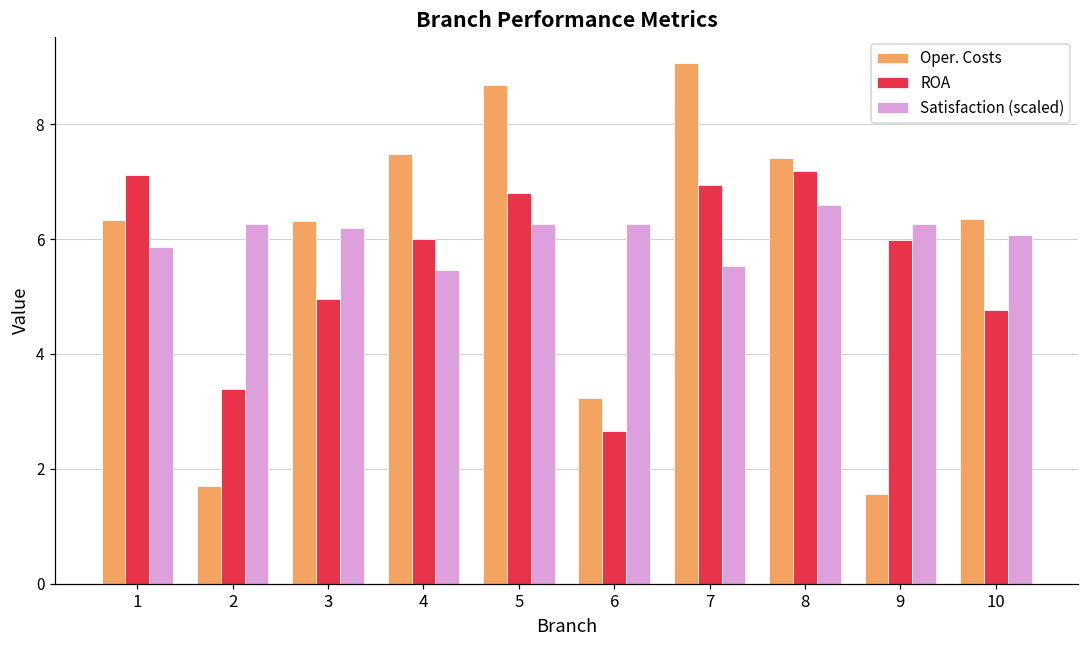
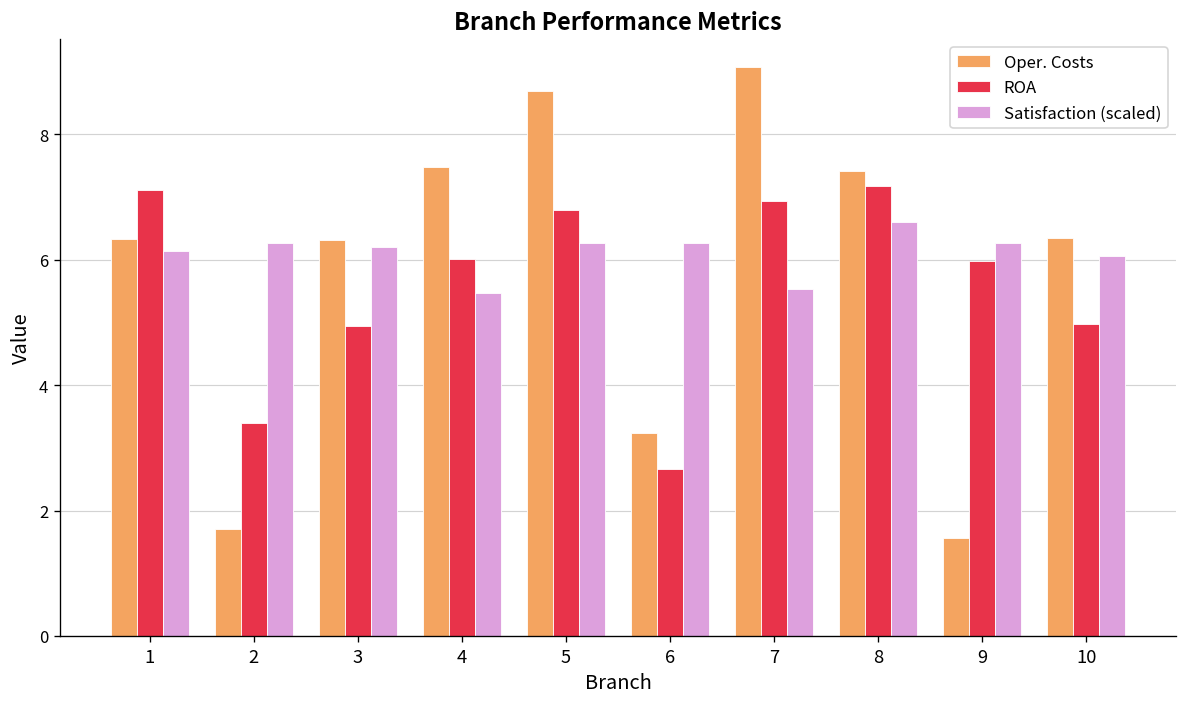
Satisfaction (scaled), 1: 5.9 -> 6.1
ROA, 10: 4.8 -> 5.0
